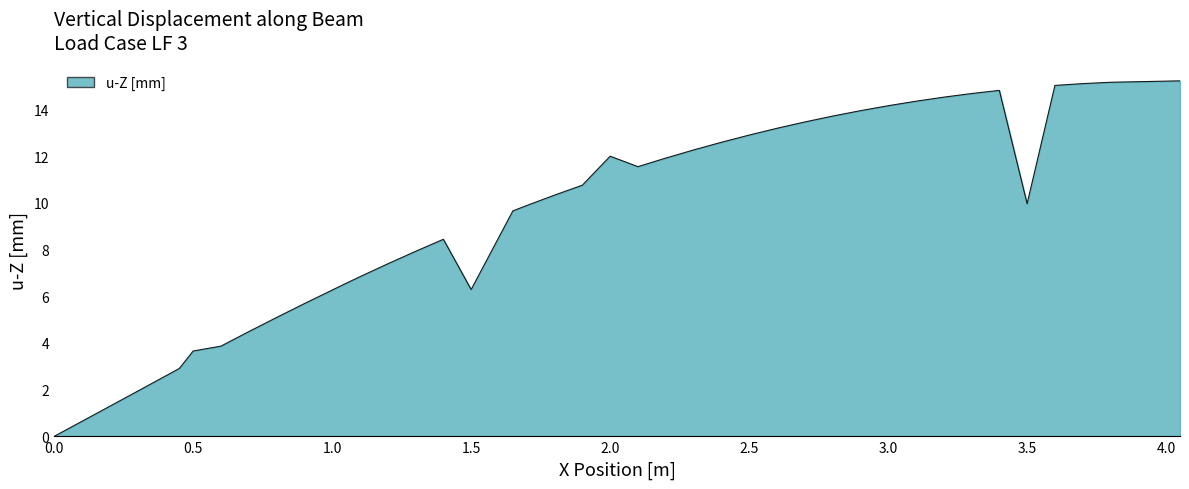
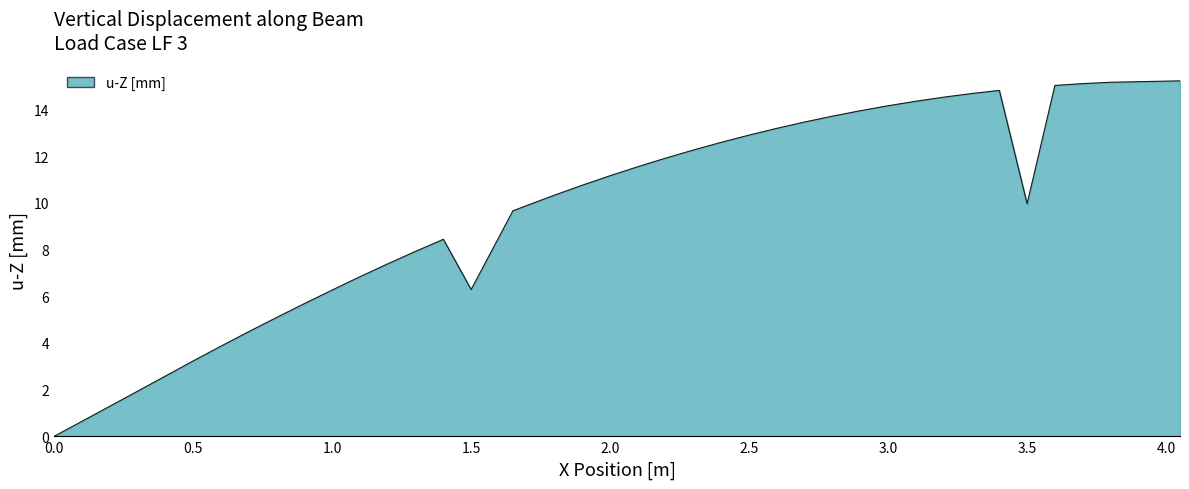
0.5: 3.7 -> 3.2
2.0: 12.0 -> 11.2
